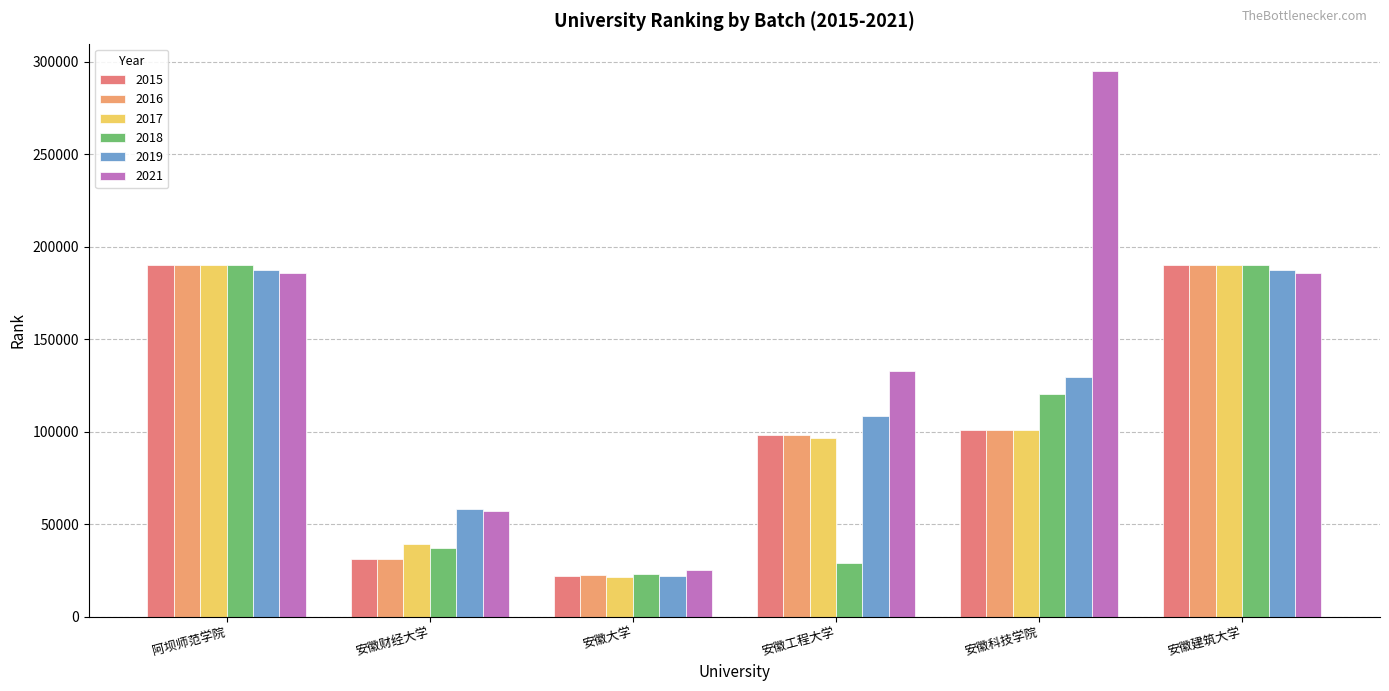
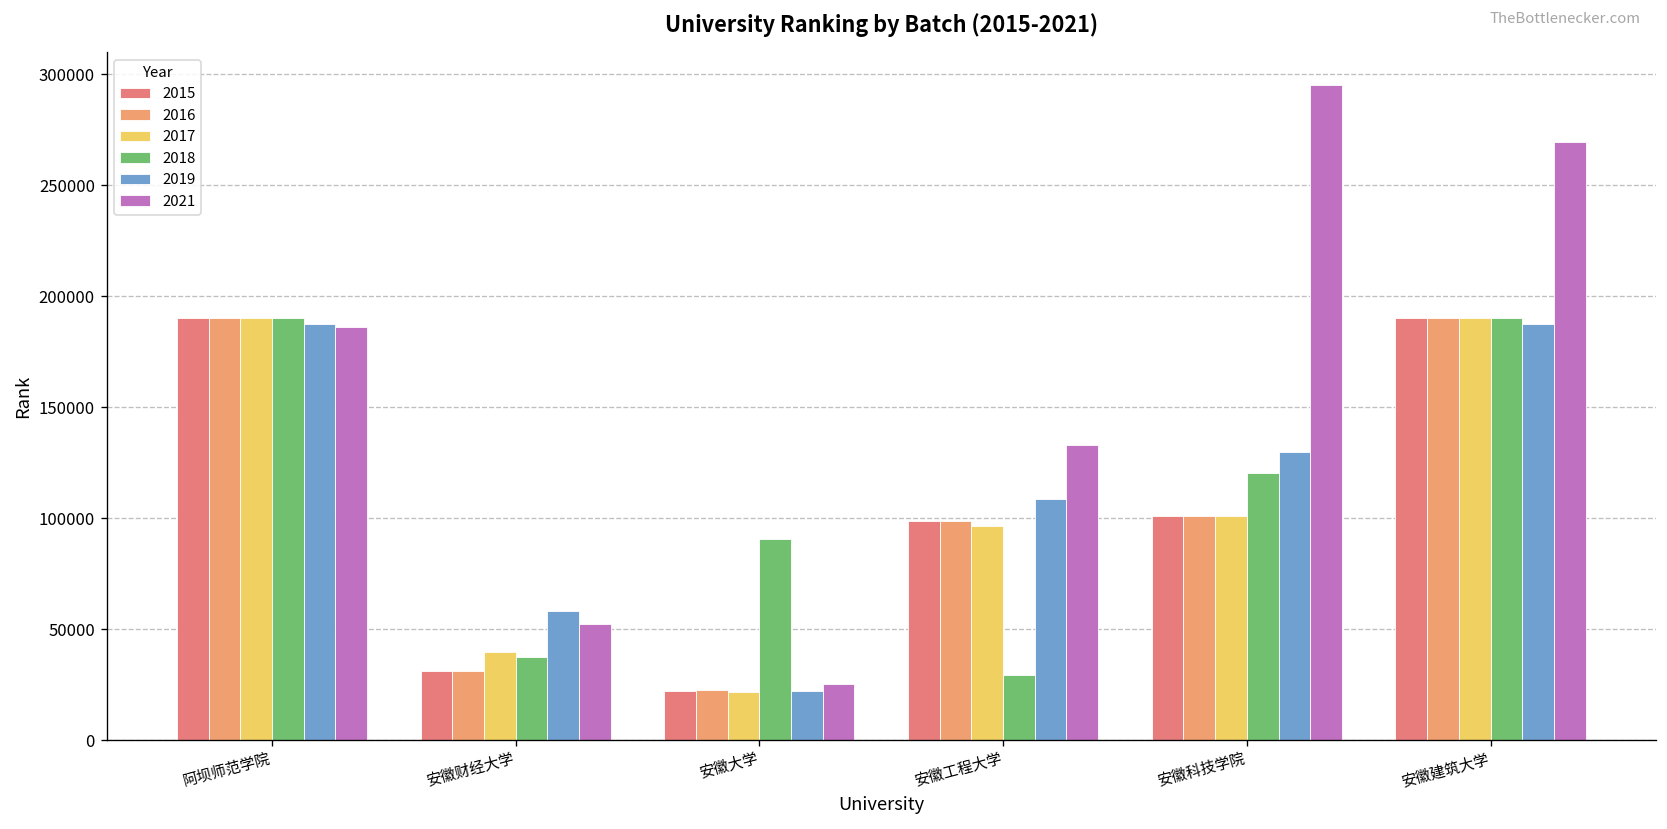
2021, 安徽财经大学: 57000 -> 52000
2018, 安徽大学: 23000 -> 90000
2021, 安徽建筑大学: 186000 -> 270000
